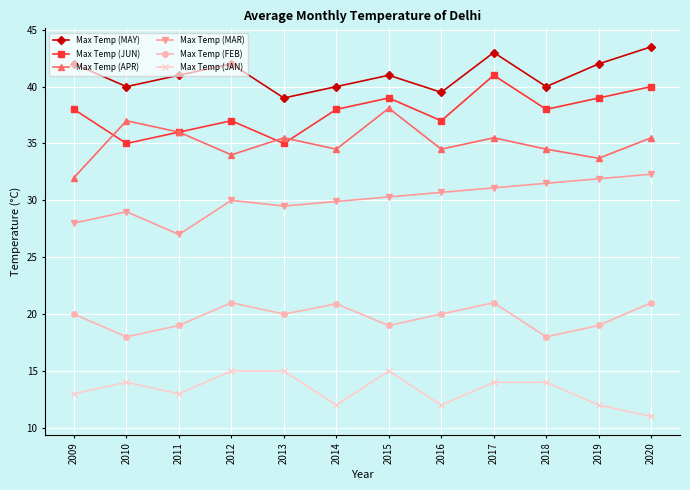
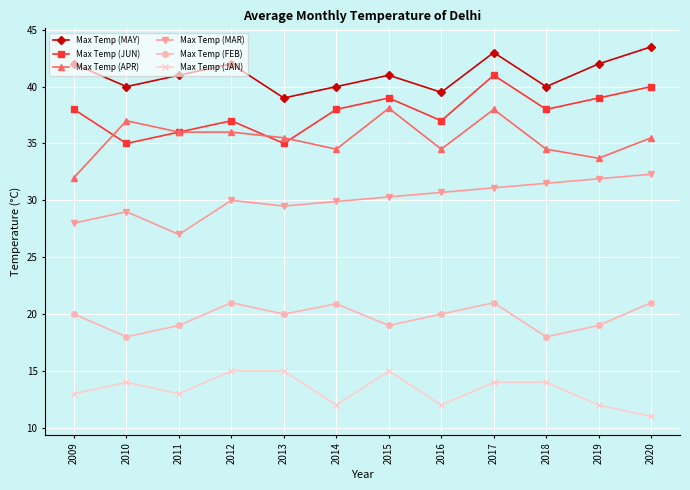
Max Temp (APR), 2012: 34 -> 36
Max Temp (APR), 2017: 35.5 -> 38.0
